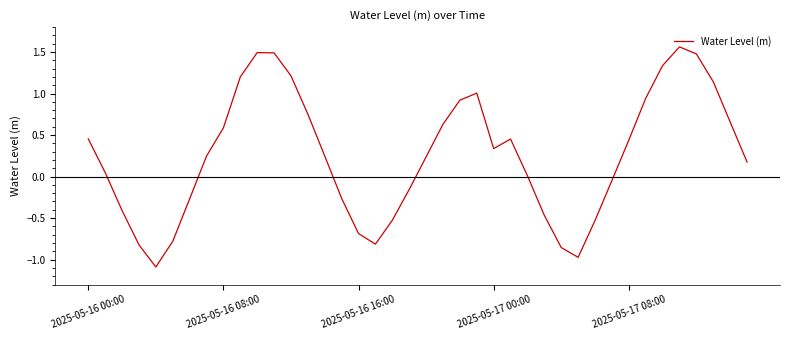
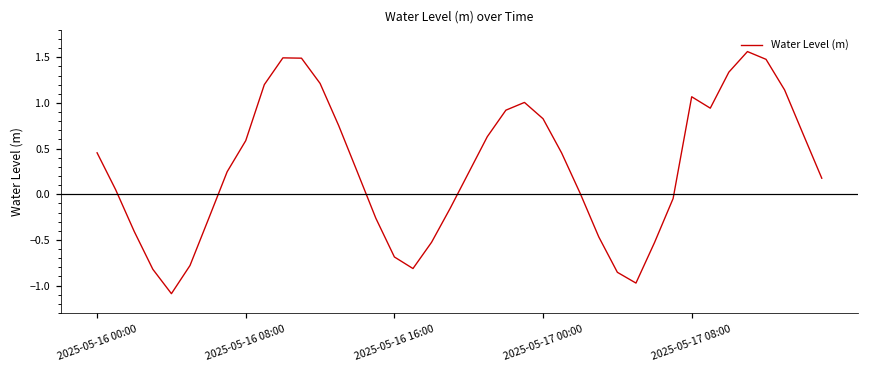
2025-05-17 00:00: 0.3 -> 0.8
2025-05-17 08:00: 0.4 -> 1.1
